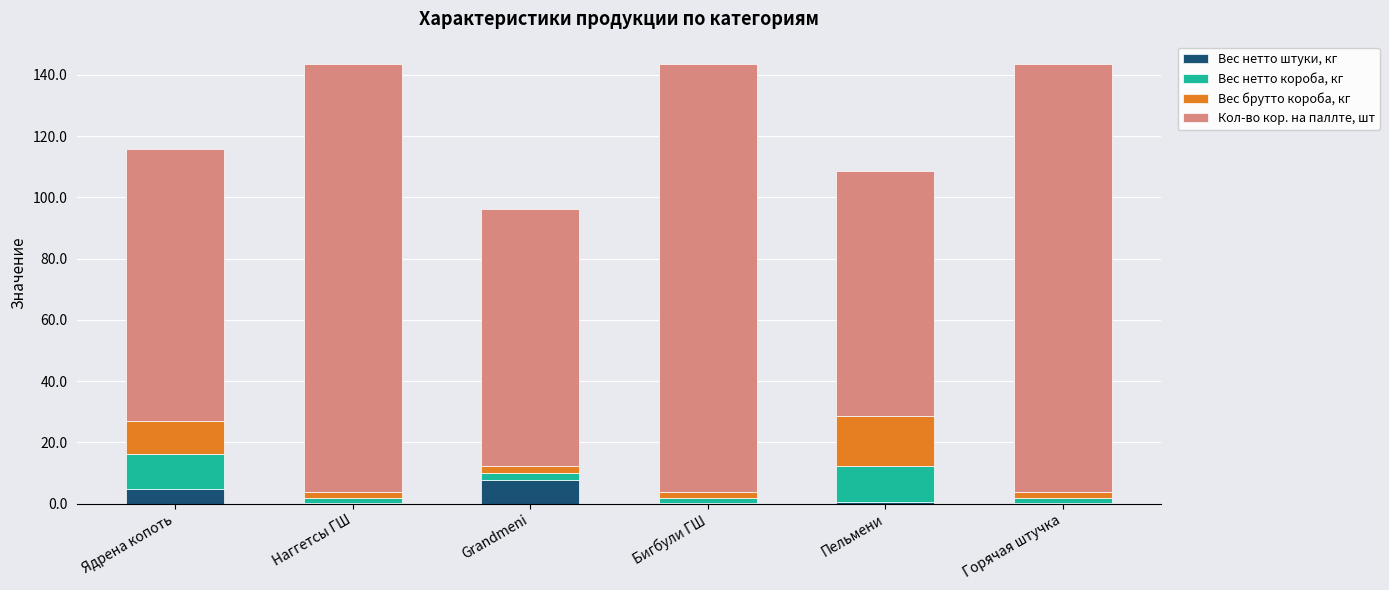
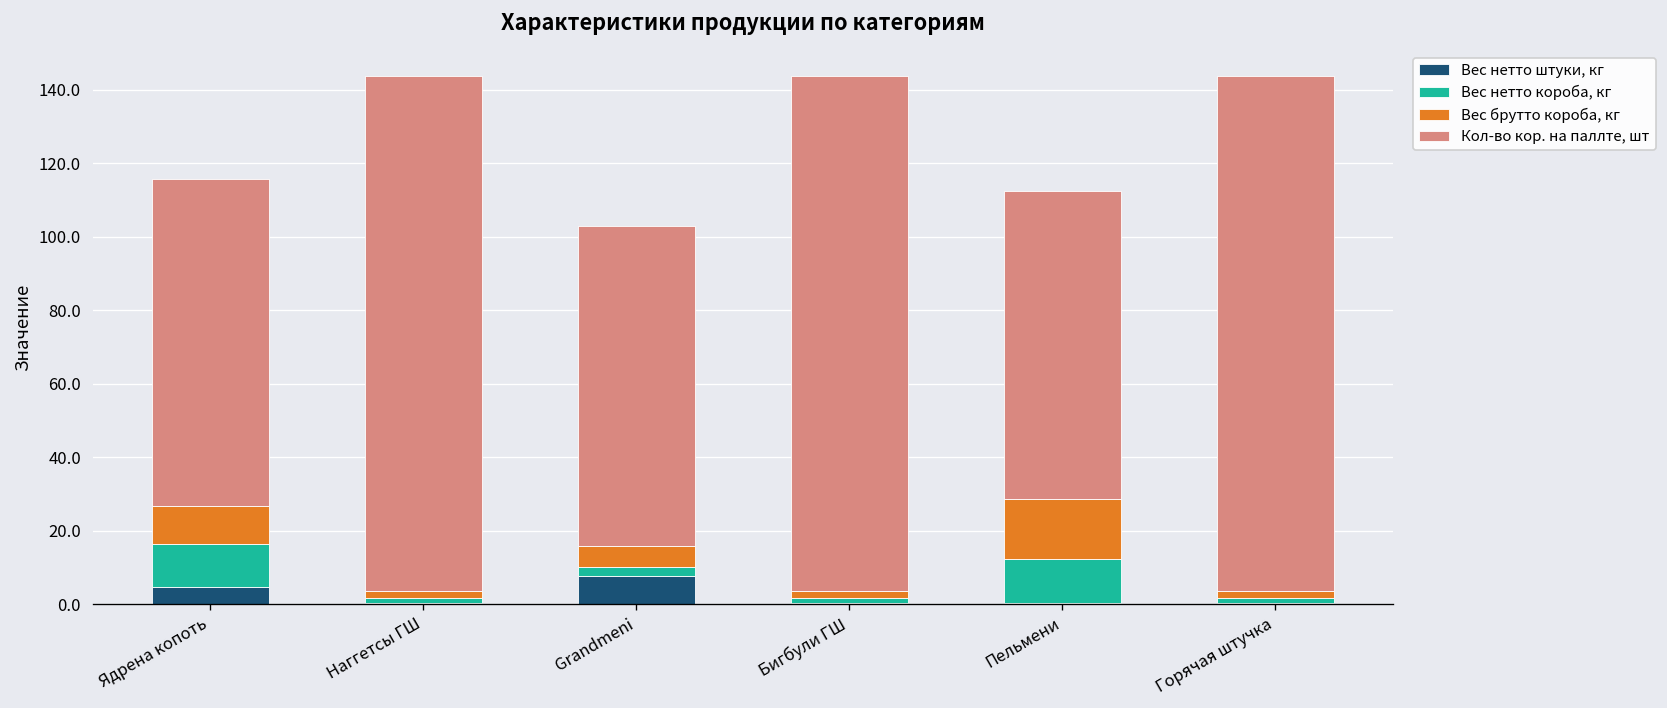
Вес брутто короба, кг, Grandmeni: 2 -> 6
Кол-во кор. на паллте, шт, Grandmeni: 84 -> 87
Кол-во кор. на паллте, шт, Пельмени: 80 -> 84
